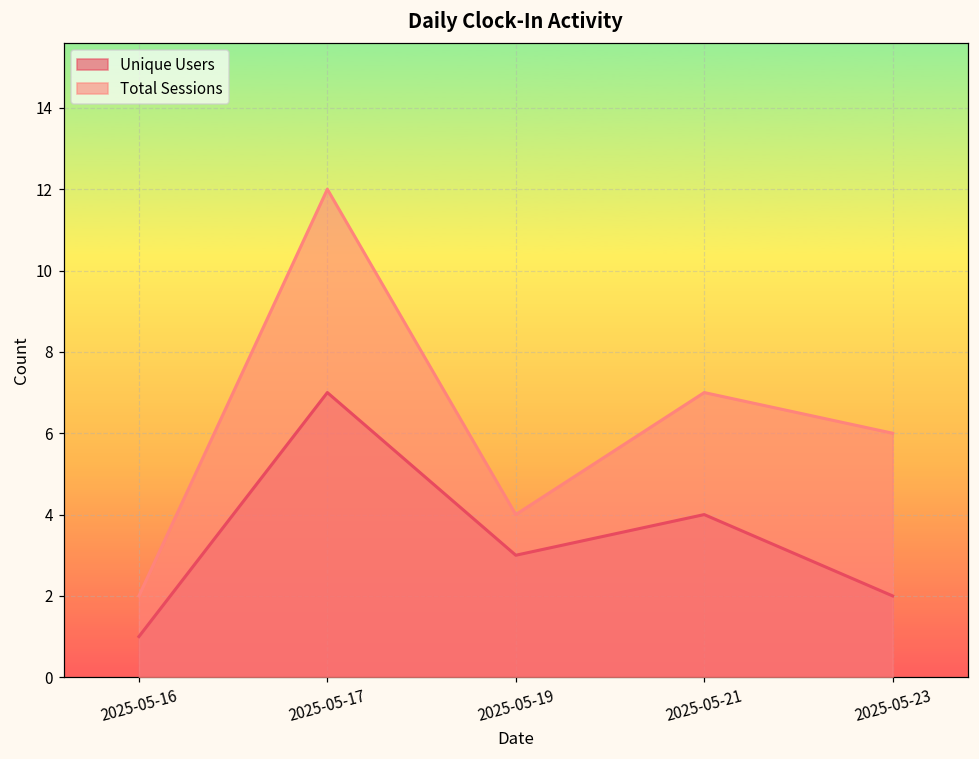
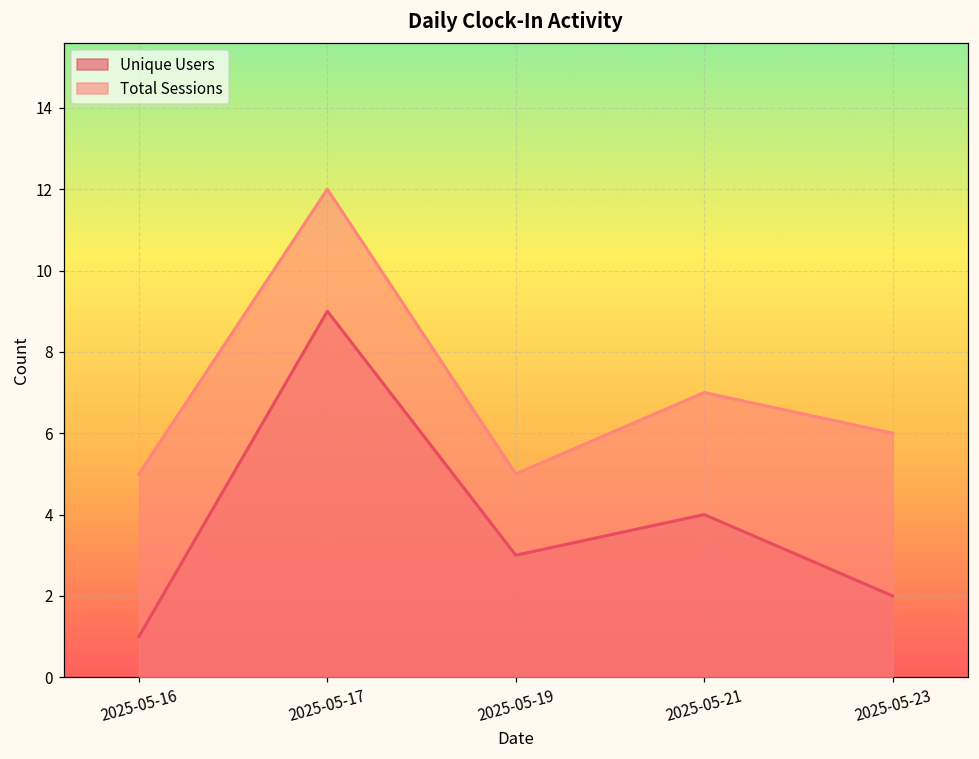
Total Sessions, 2025-05-16: 2 -> 5
Unique Users, 2025-05-17: 7 -> 9
Total Sessions, 2025-05-19: 4 -> 5
